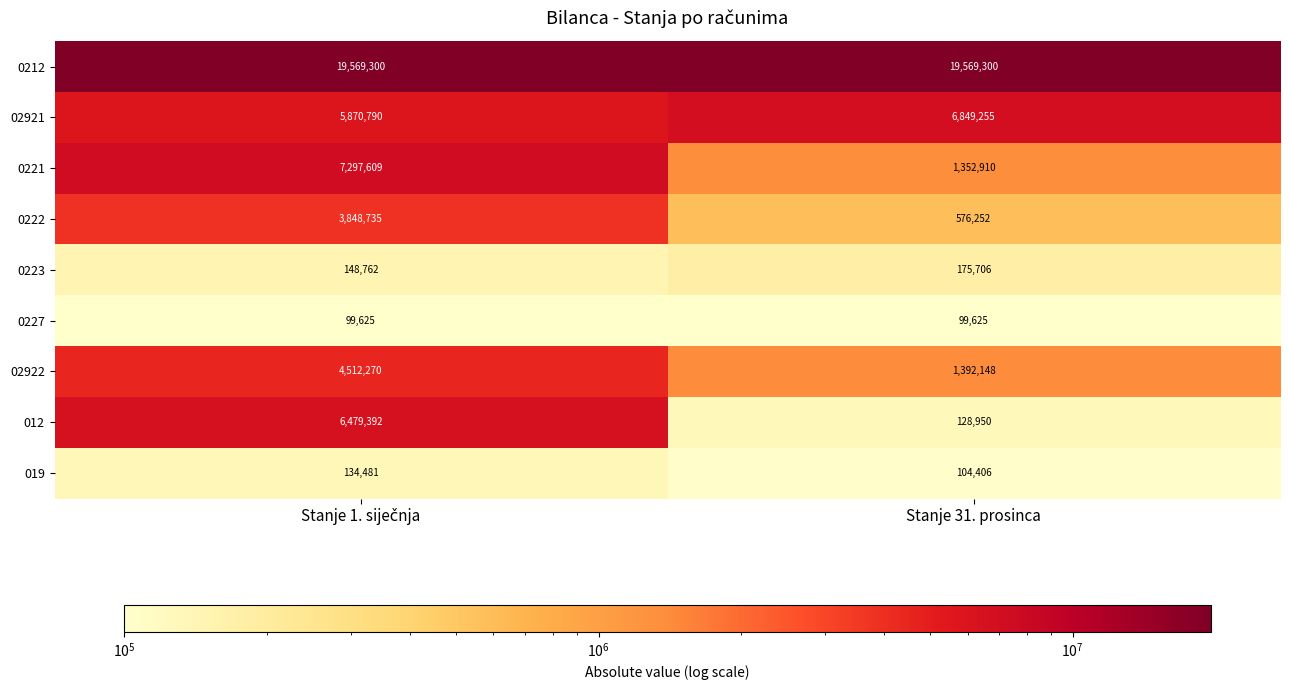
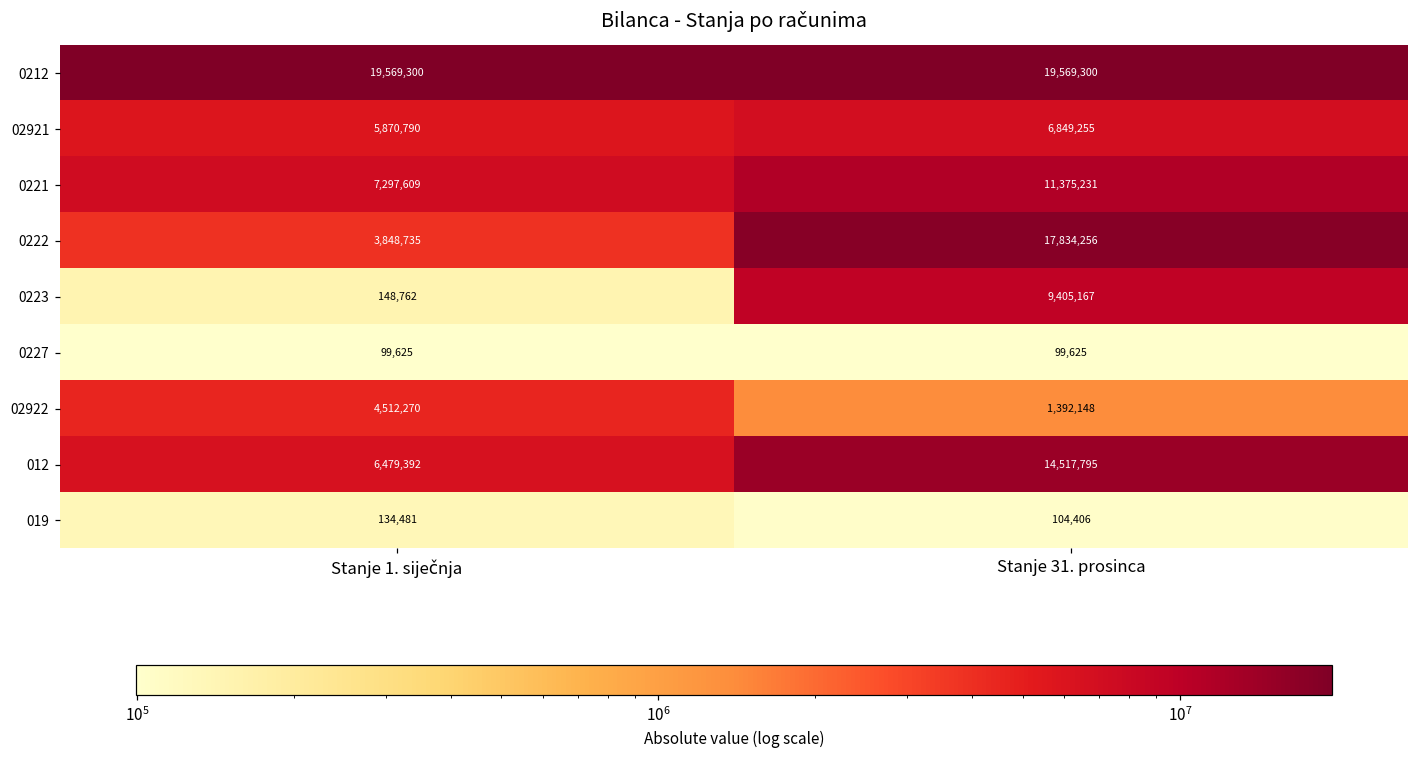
0221, Stanje 31. prosinca: 1,352,910 -> 11,375,231
0222, Stanje 31. prosinca: 576,252 -> 17,834,256
0223, Stanje 31. prosinca: 175,706 -> 9,405,167
012, Stanje 31. prosinca: 128,950 -> 14,517,795
